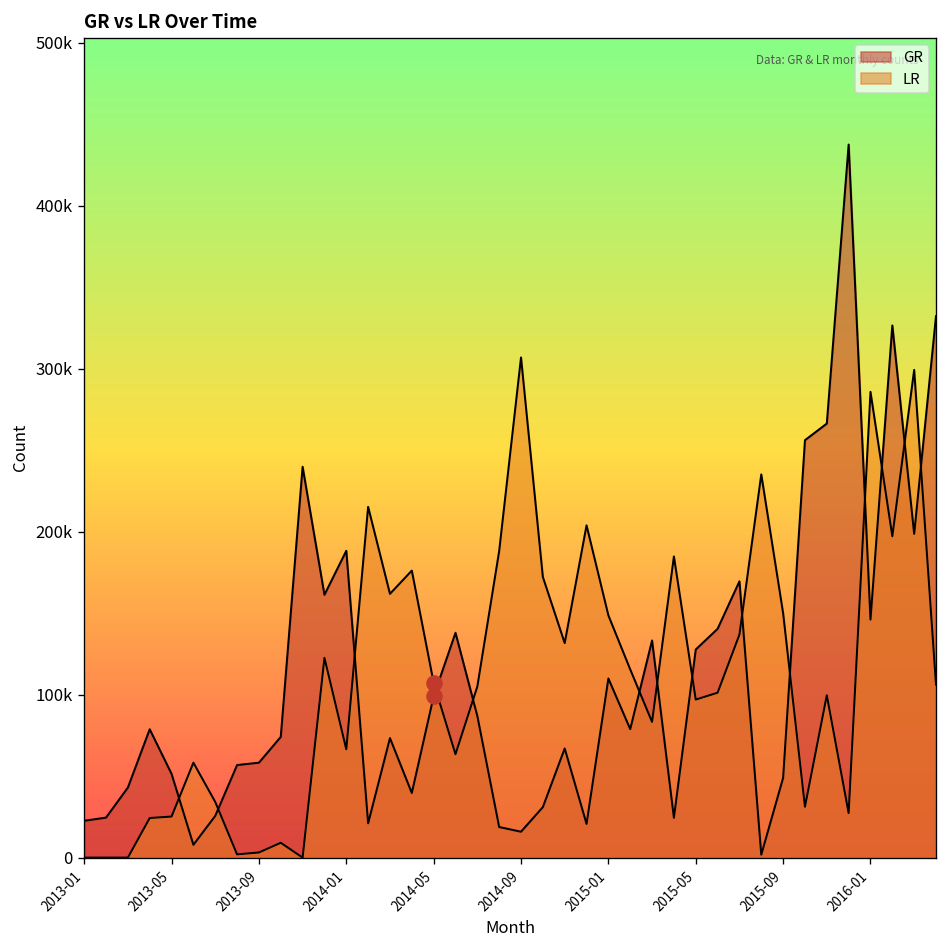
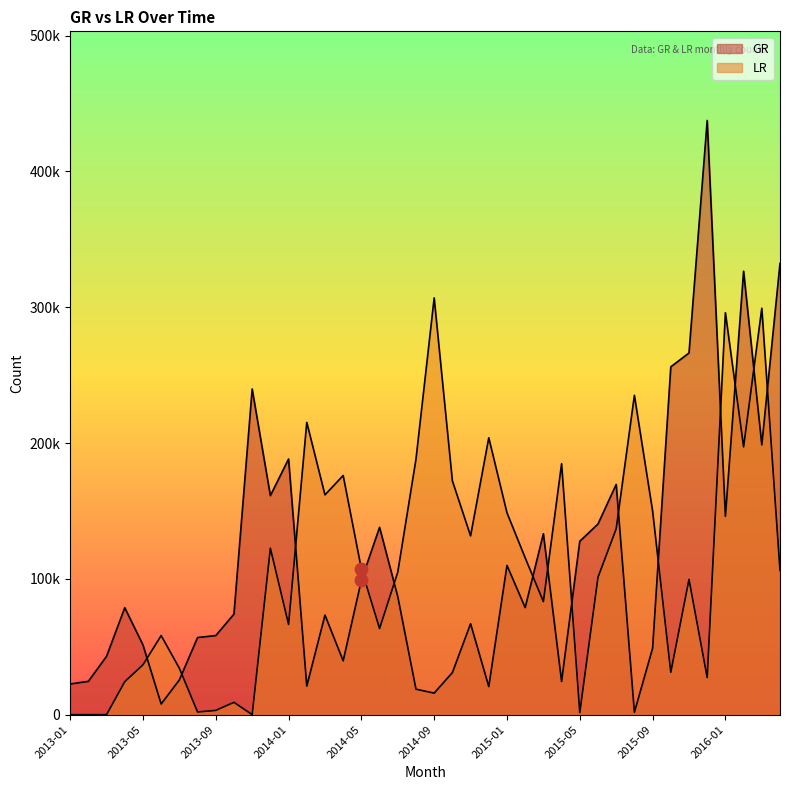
LR, 2013-05: 25000 -> 37000
LR, 2015-05: 97000 -> 1000
LR, 2016-01: 286000 -> 296000
